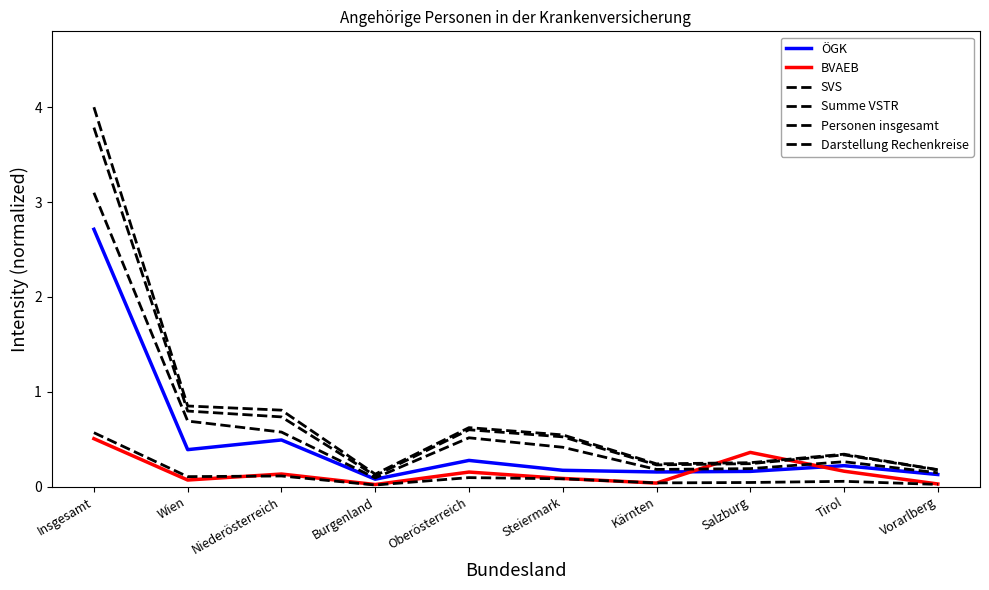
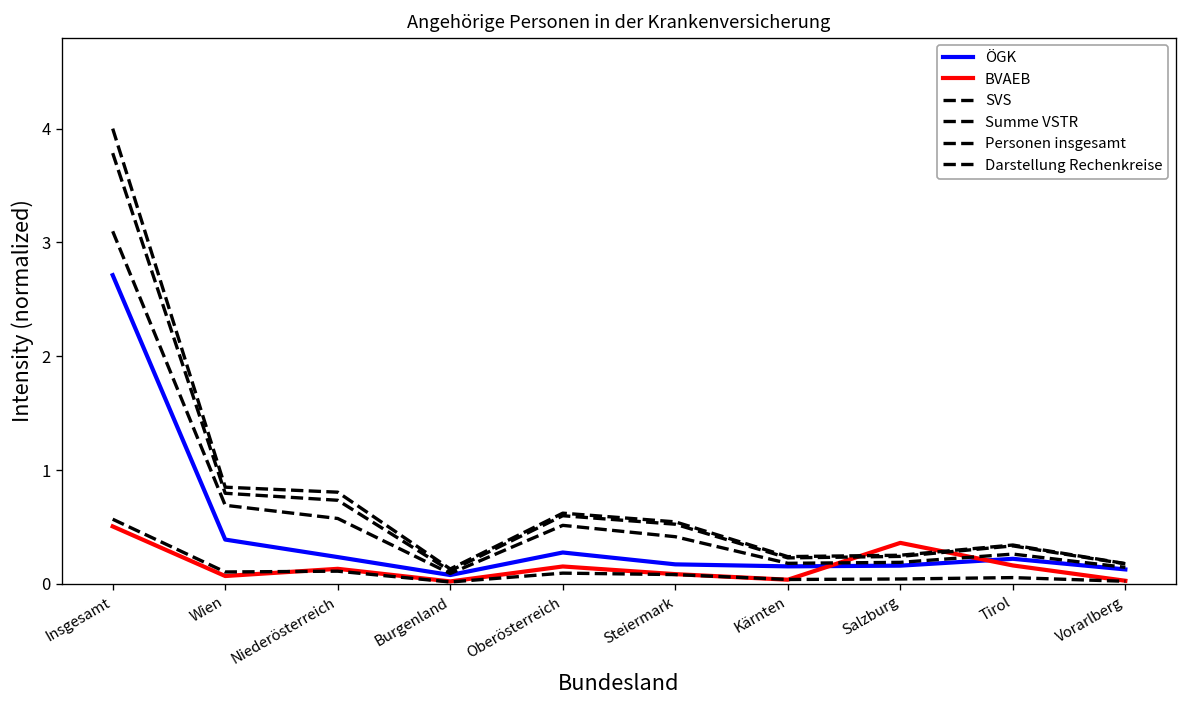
ÖGK, Niederösterreich: 0.5 -> 0.2
